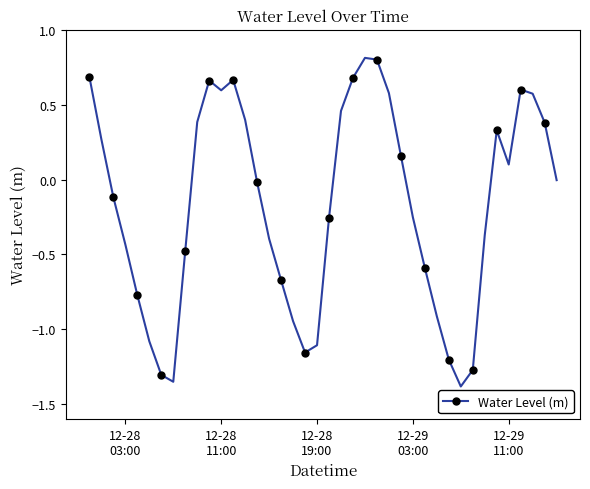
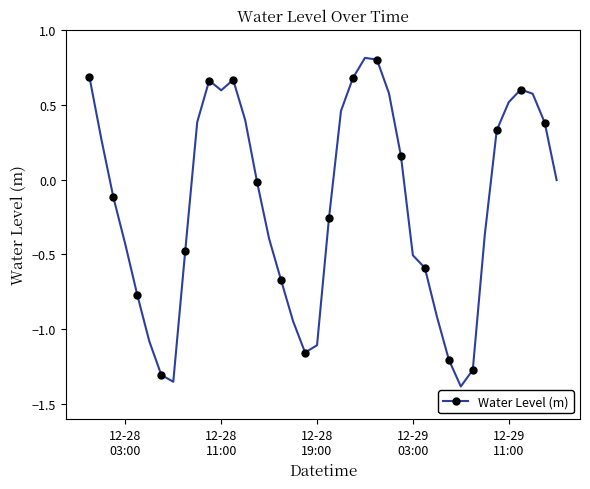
12-29 03:00: -0.25 -> -0.51
12-29 11:00: 0.10 -> 0.52
